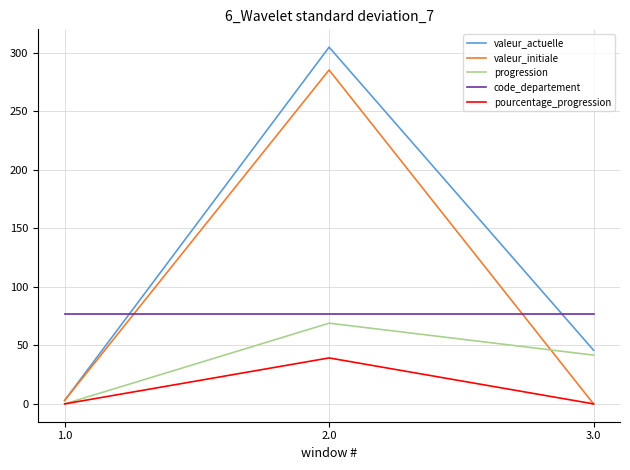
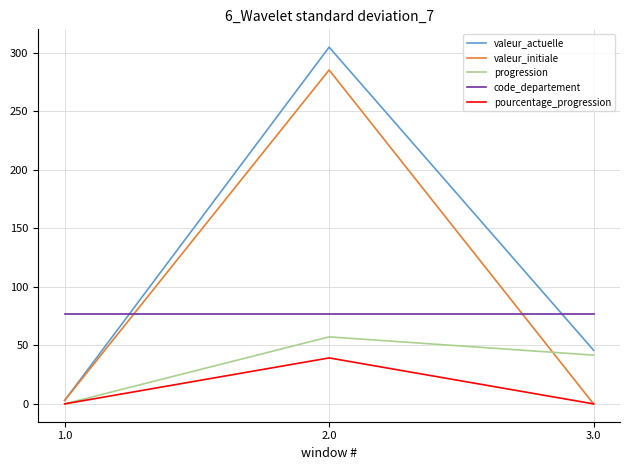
progression, 2.0: 69 -> 57
